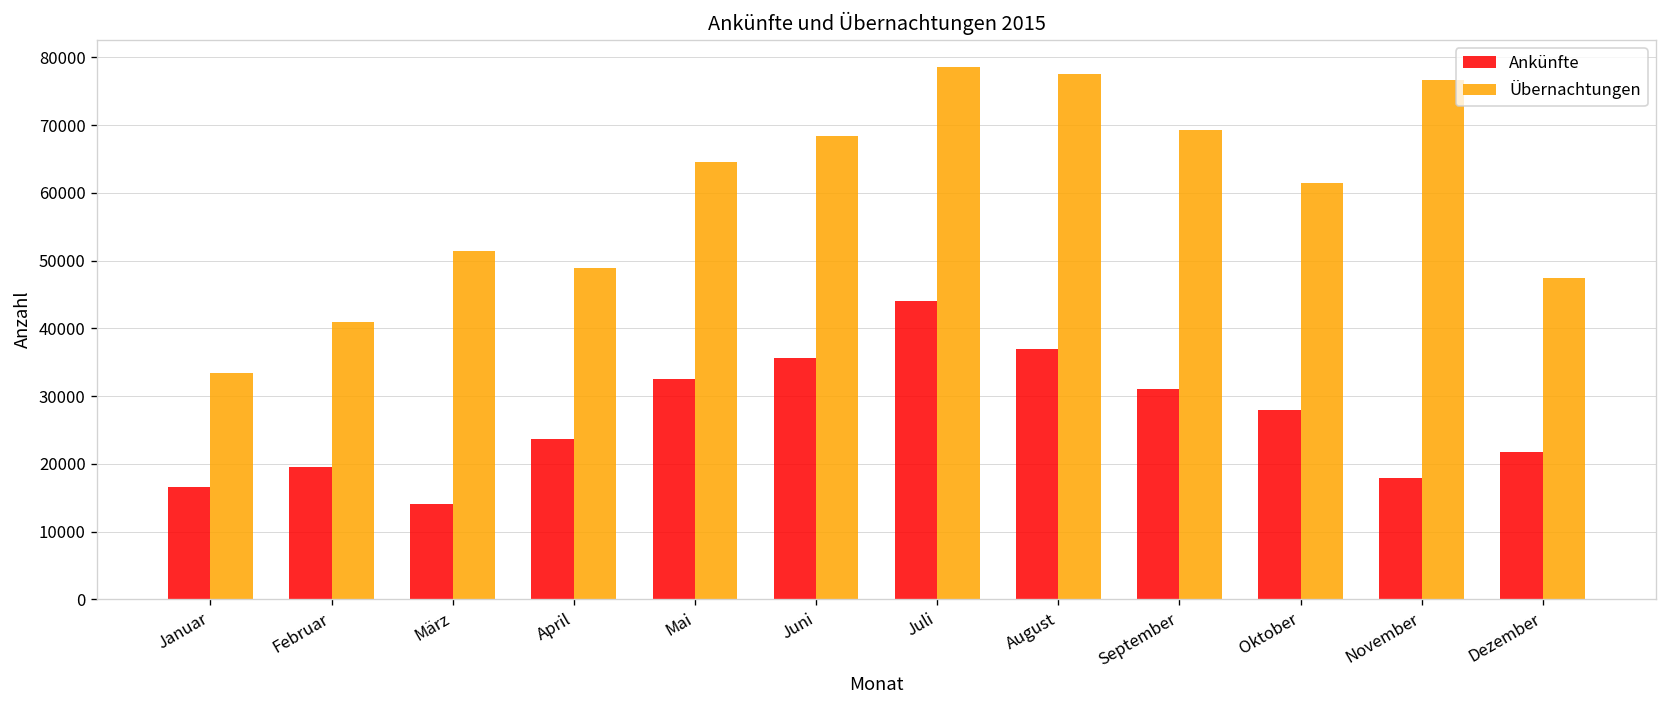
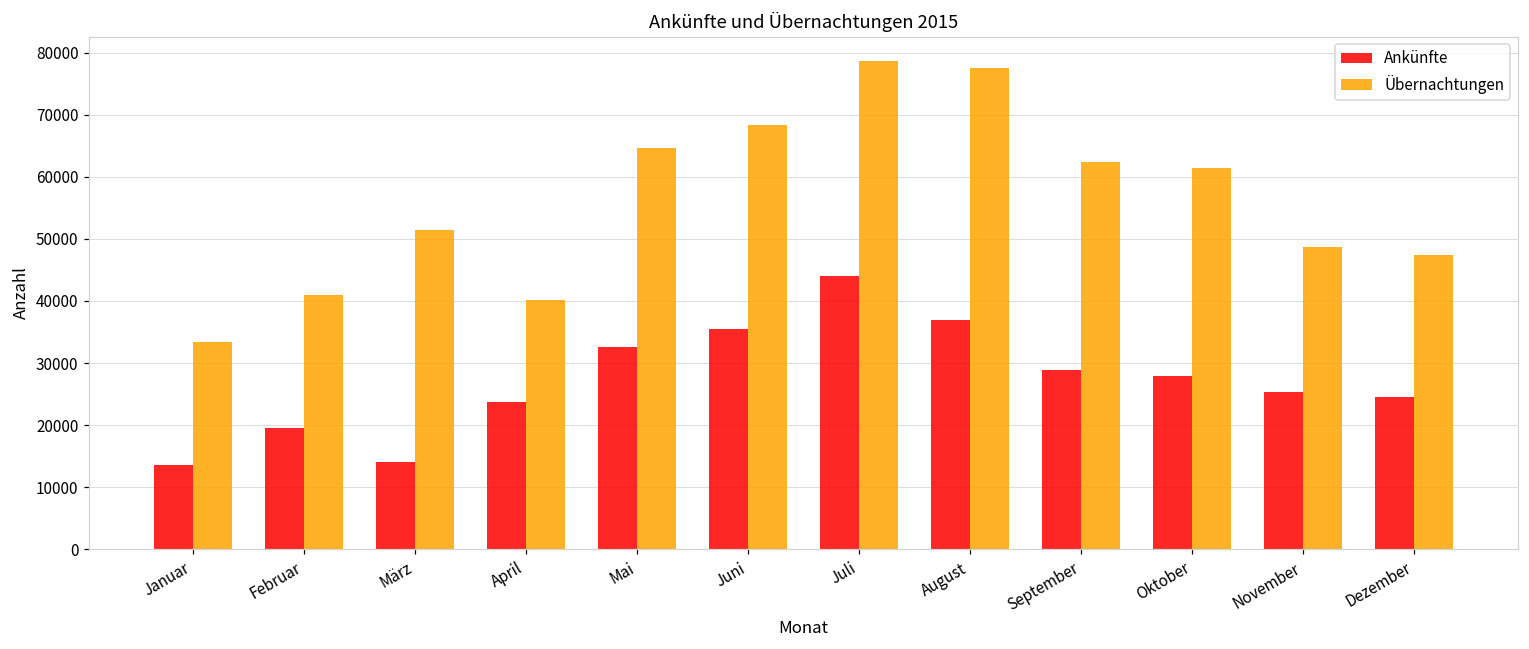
Ankünfte, Januar: 17000 -> 14000
Übernachtungen, April: 49000 -> 40000
Ankünfte, September: 31000 -> 29000
Übernachtungen, September: 69000 -> 62000
Ankünfte, November: 18000 -> 25000
Übernachtungen, November: 77000 -> 49000
Ankünfte, Dezember: 22000 -> 25000
